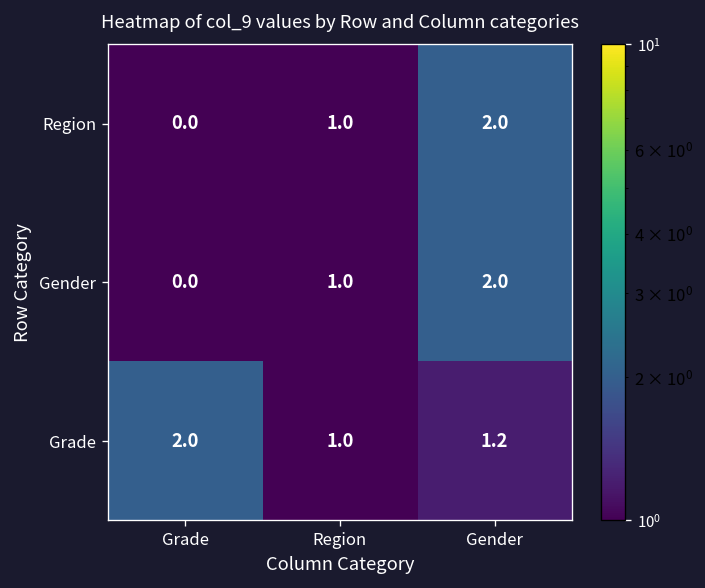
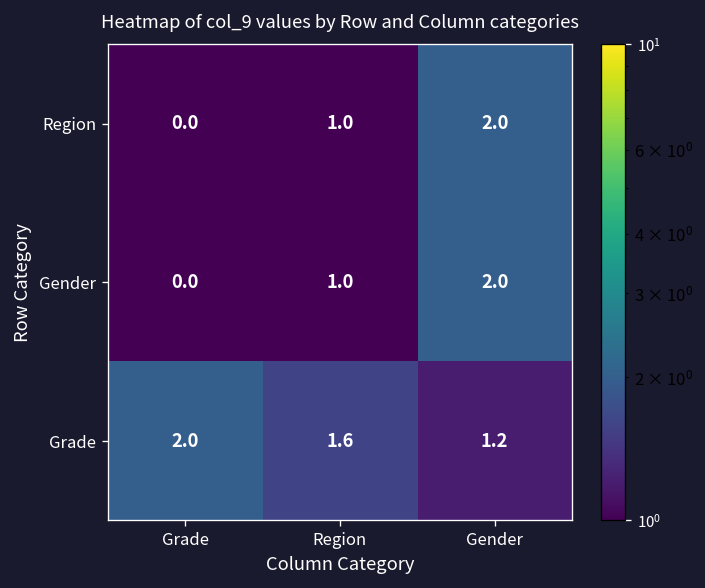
Grade, Region: 1.0 -> 1.6
